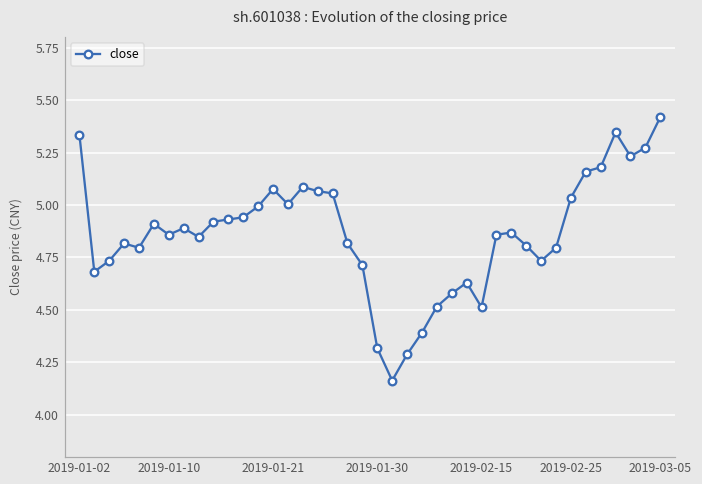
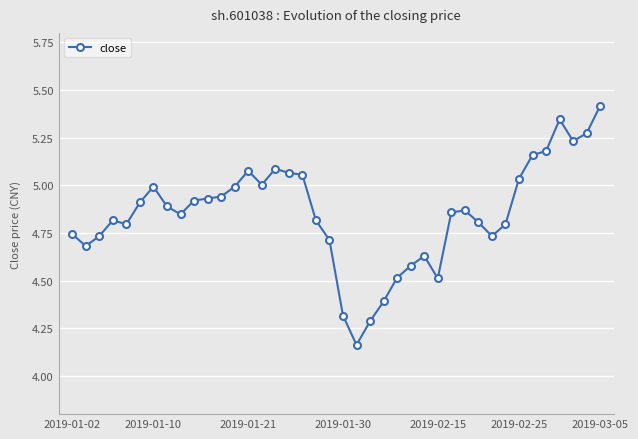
2019-01-02: 5.34 -> 4.74
2019-01-10: 4.86 -> 4.99
